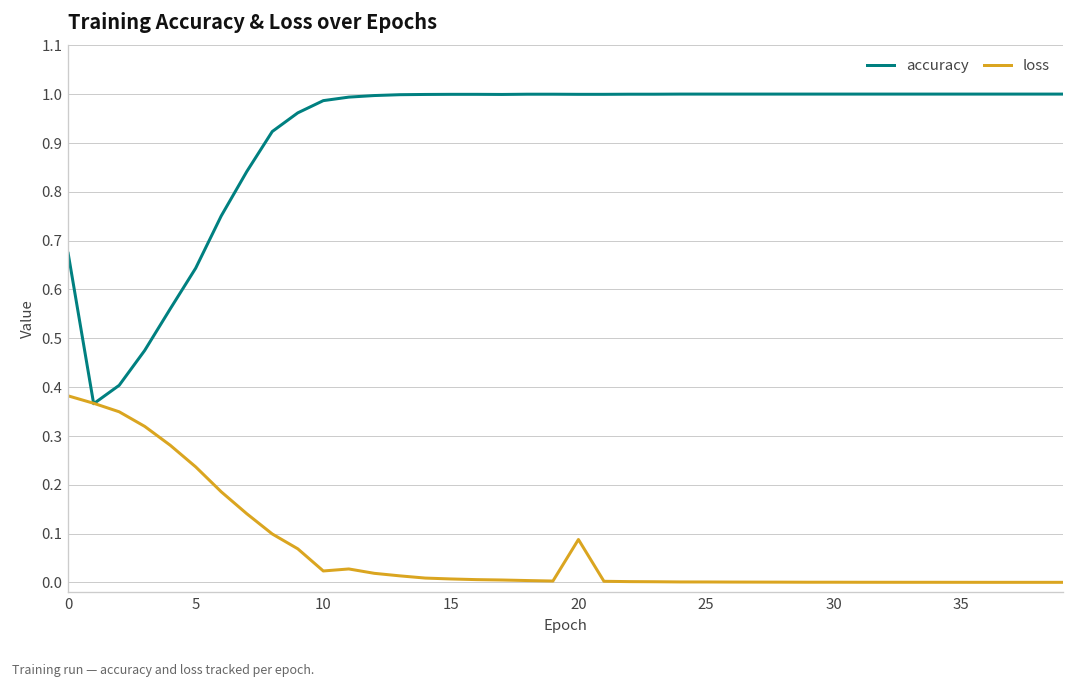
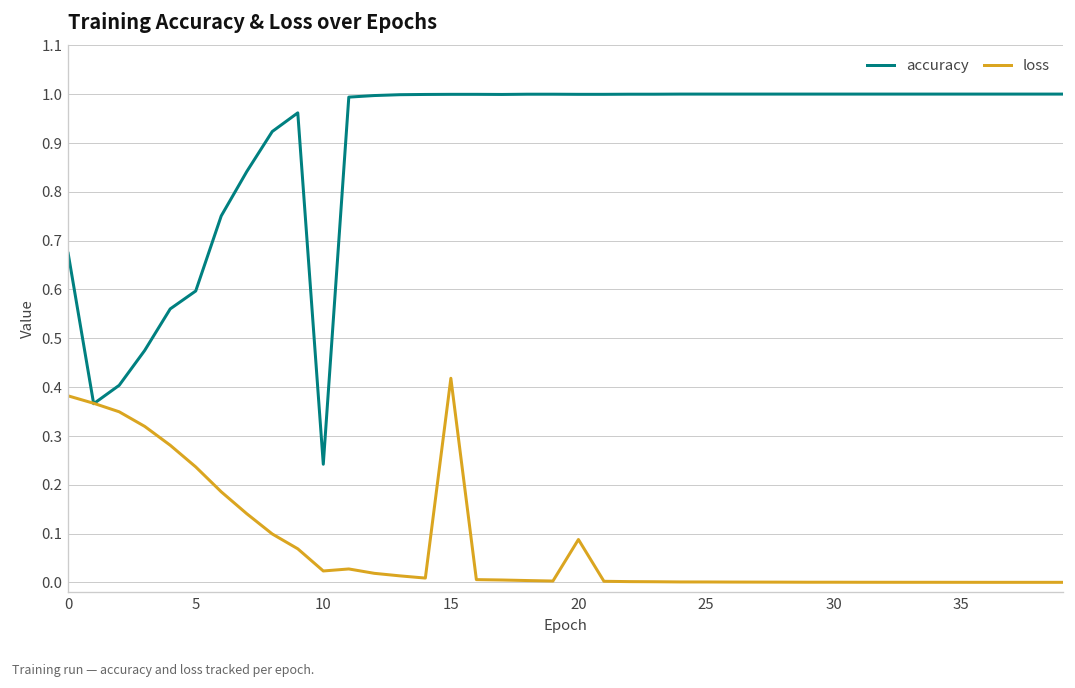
accuracy, 5: 0.64 -> 0.60
accuracy, 10: 0.99 -> 0.24
loss, 15: 0.01 -> 0.42
